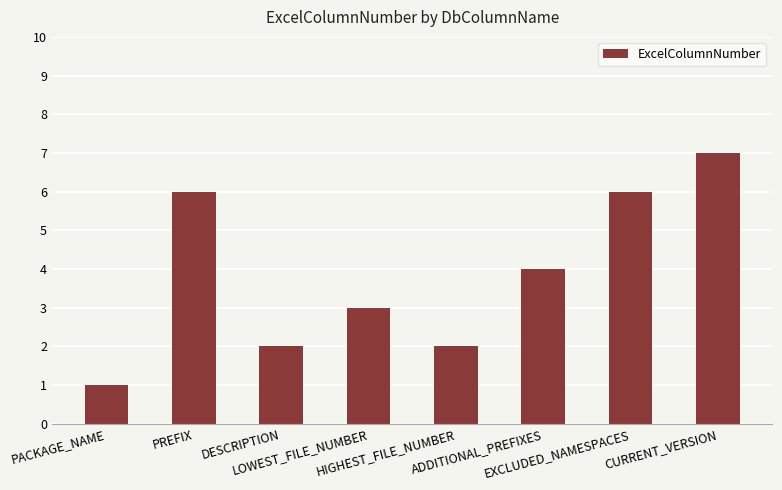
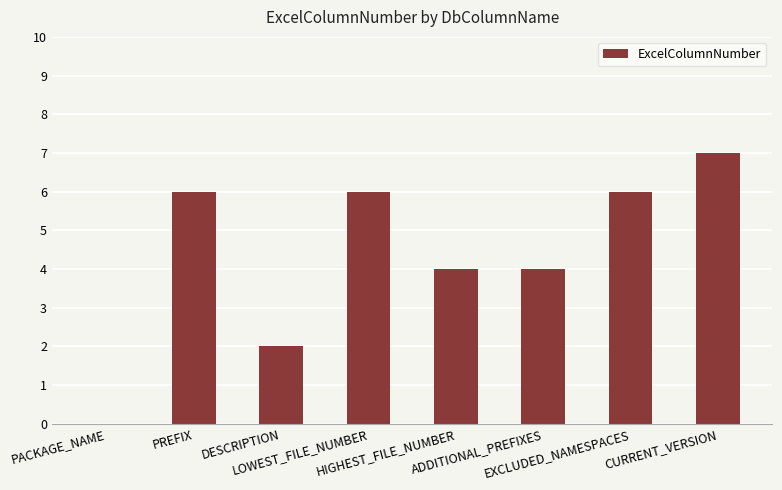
PACKAGE_NAME: 1 -> 0
LOWEST_FILE_NUMBER: 3 -> 6
HIGHEST_FILE_NUMBER: 2 -> 4
